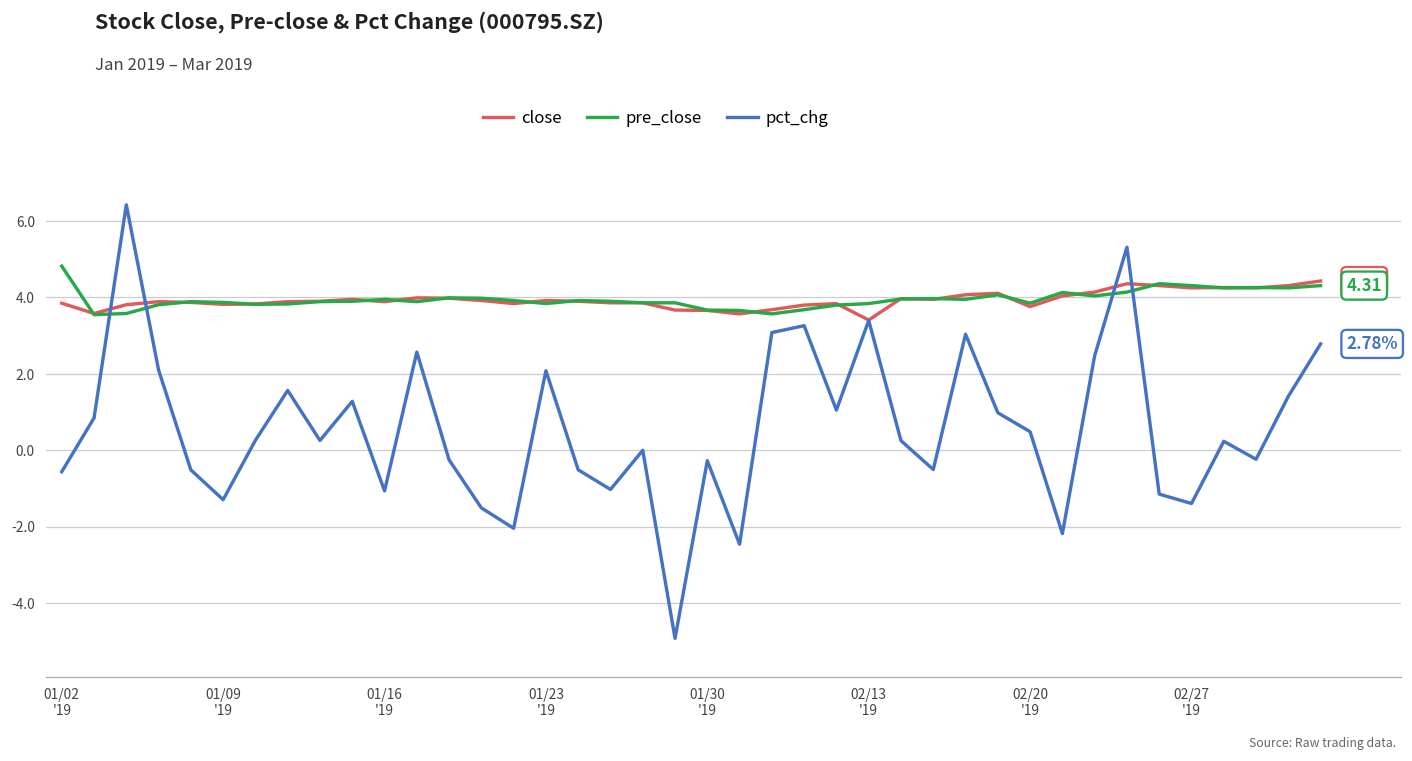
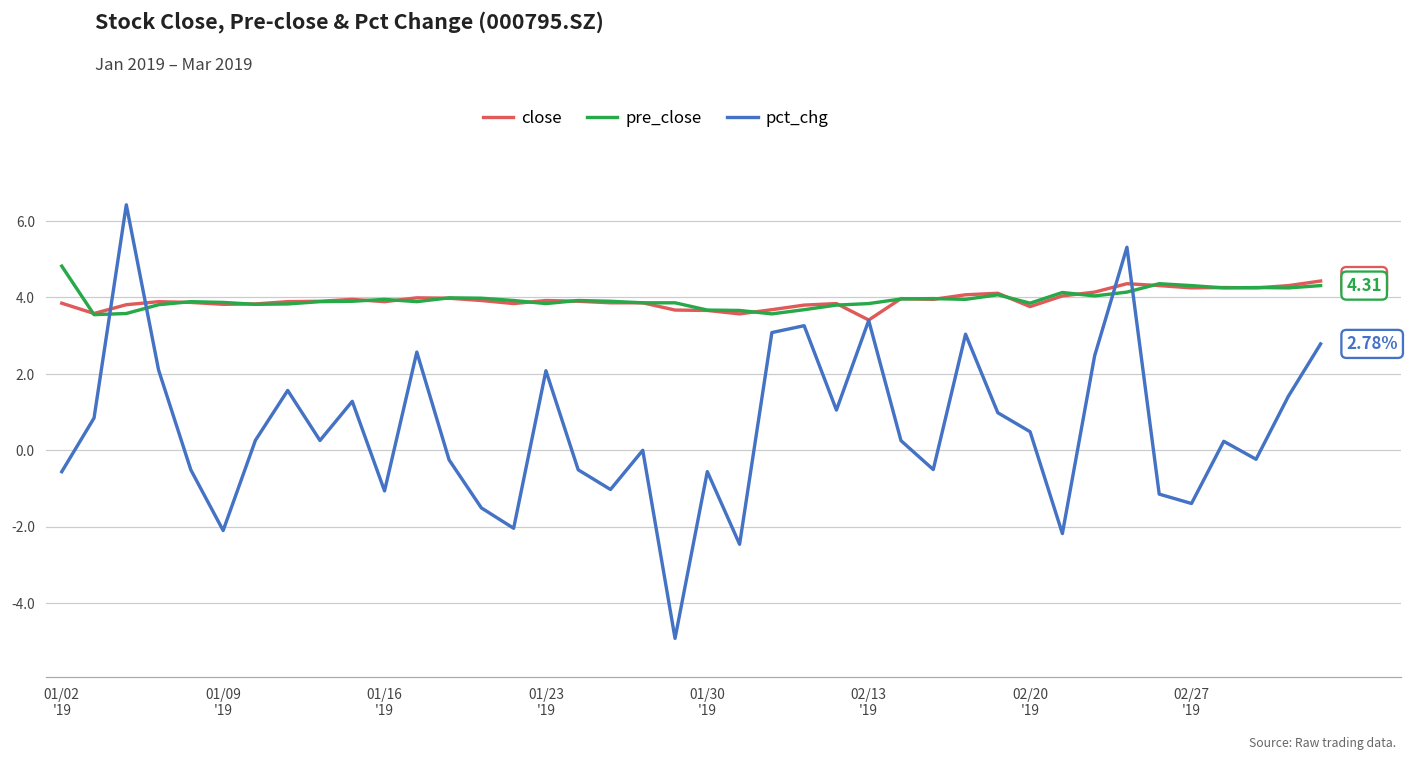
pct_chg, 01/09 '19: -1.3 -> -2.1
pct_chg, 01/30 '19: -0.3 -> -0.6
